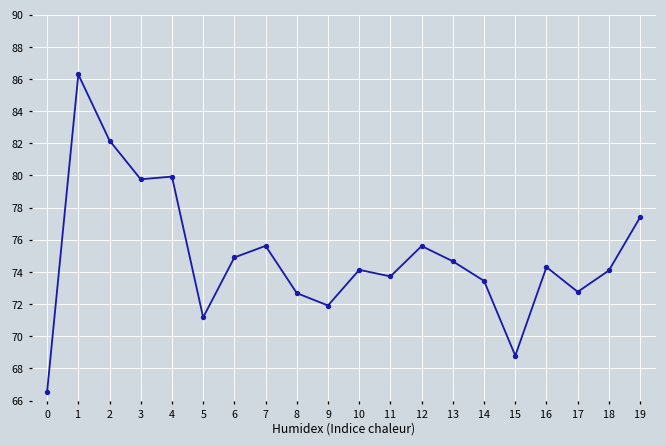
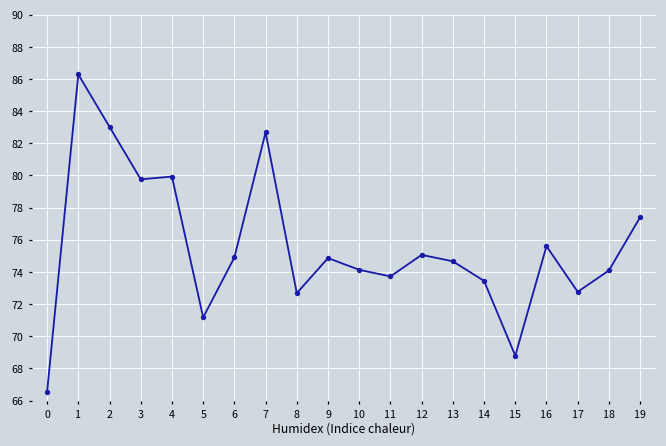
2: 82.2 -> 83.0
7: 75.6 -> 82.7
9: 71.9 -> 74.9
12: 75.6 -> 75.1
16: 74.3 -> 75.6
